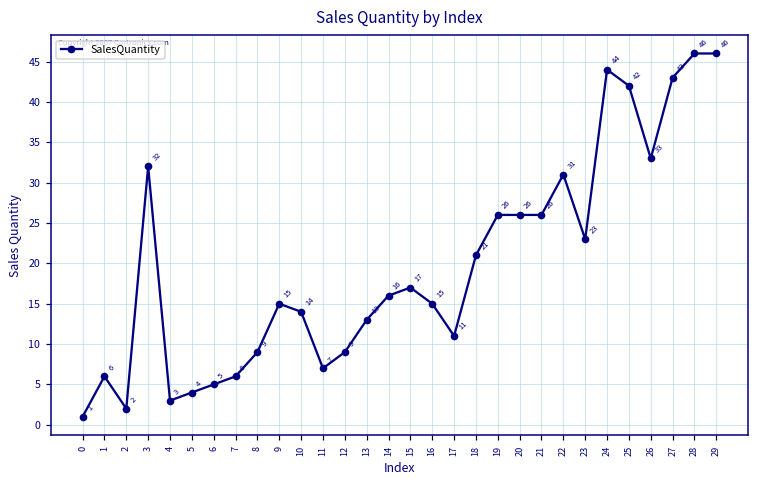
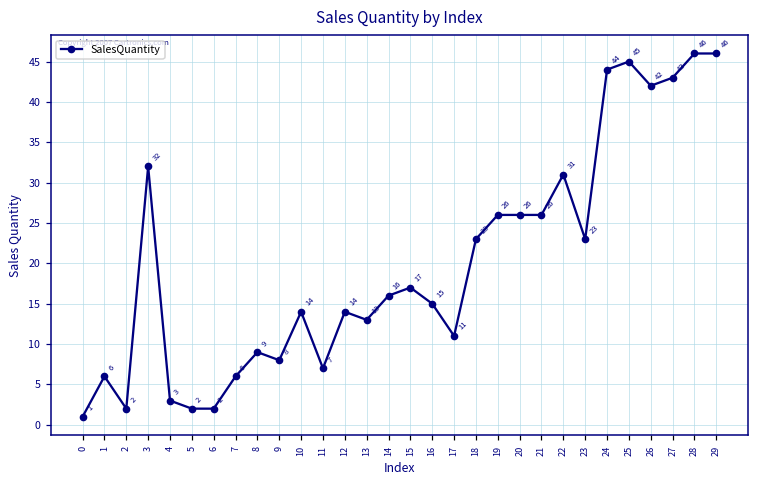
5: 4 -> 2
6: 5 -> 2
9: 15 -> 8
12: 9 -> 14
18: 21 -> 23
25: 42 -> 45
26: 33 -> 42
